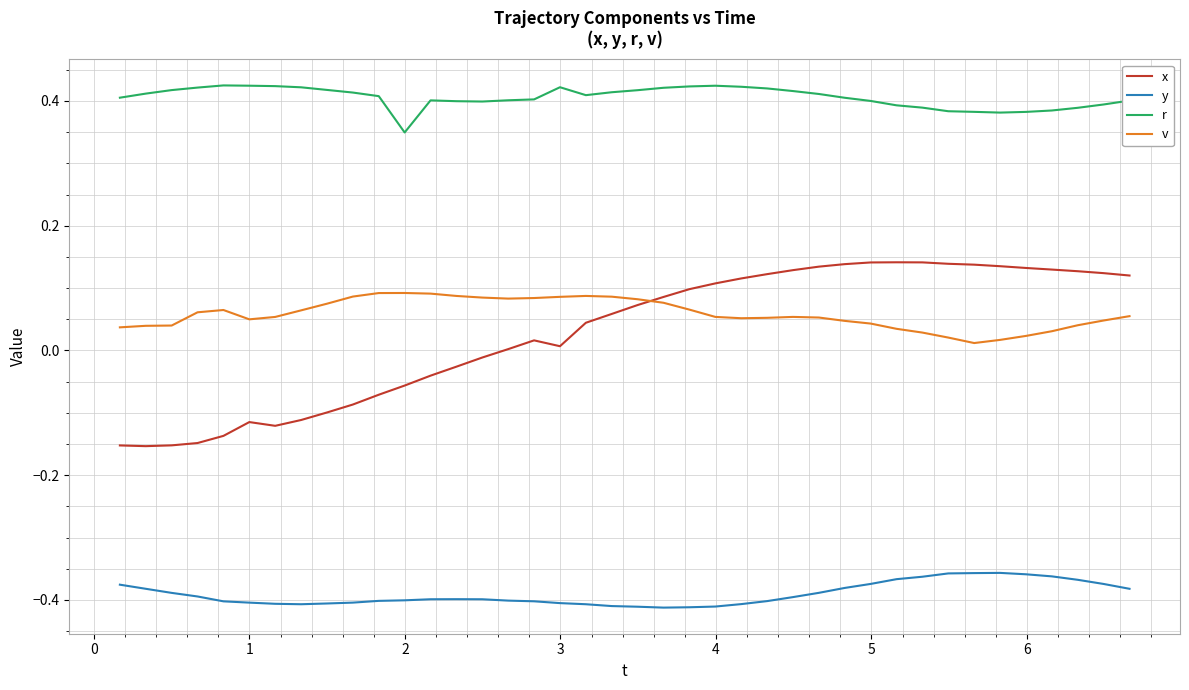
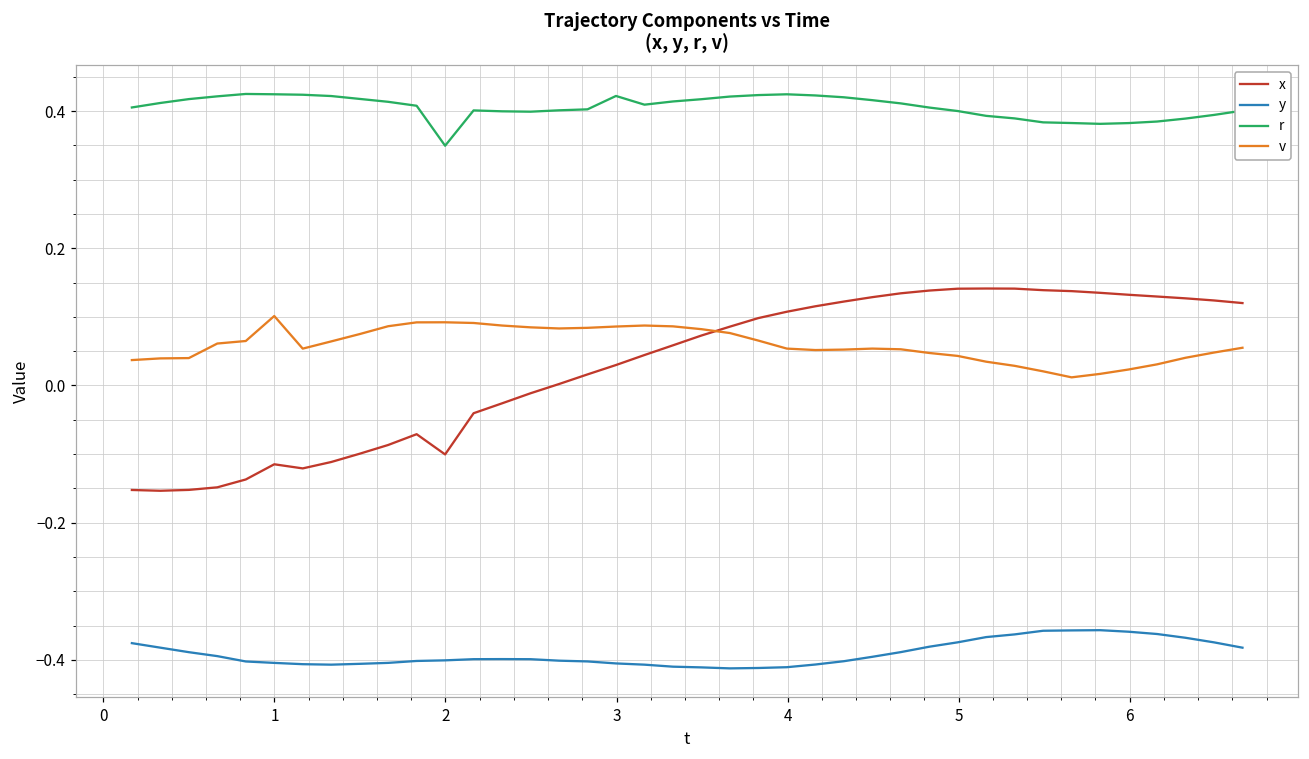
v, 1: 0.05 -> 0.10
x, 2: -0.06 -> -0.10
x, 3: 0.01 -> 0.03
